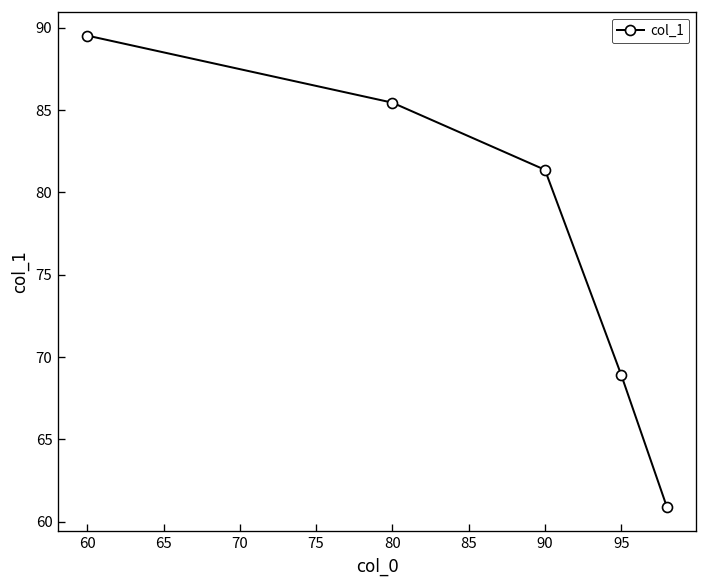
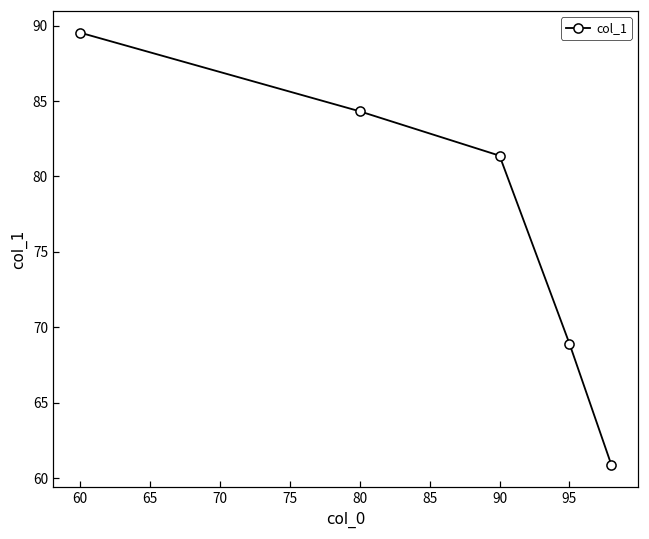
80: 85.5 -> 84.3
